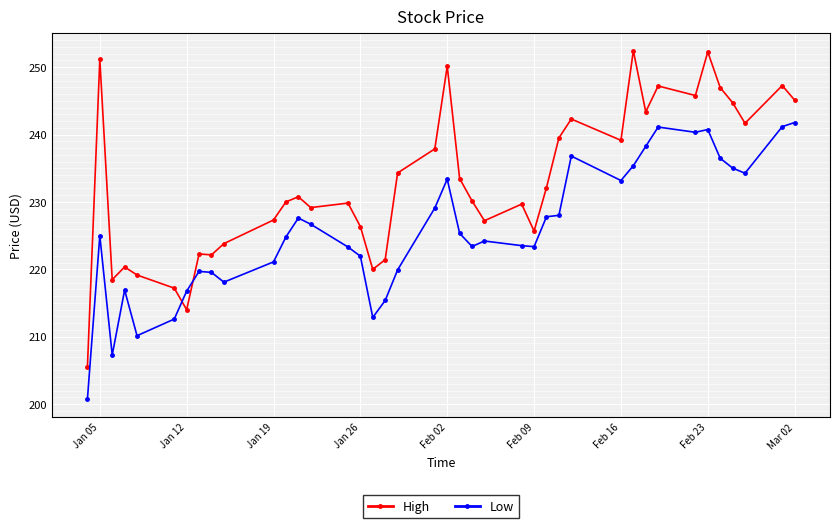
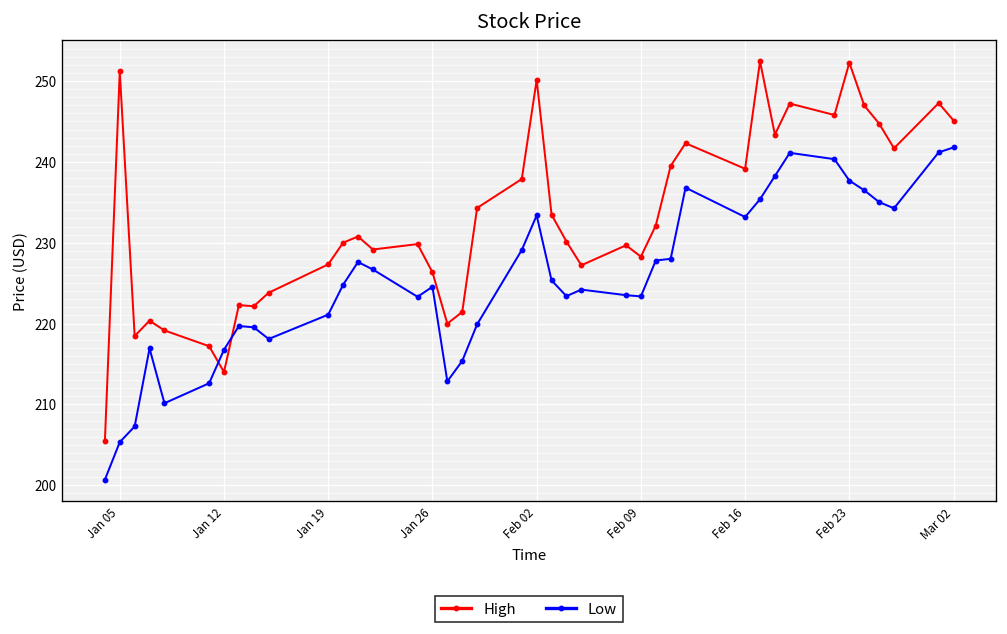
Low, Jan 05: 225 -> 205
Low, Jan 26: 222 -> 225
High, Feb 09: 226 -> 228
Low, Feb 23: 241 -> 238
